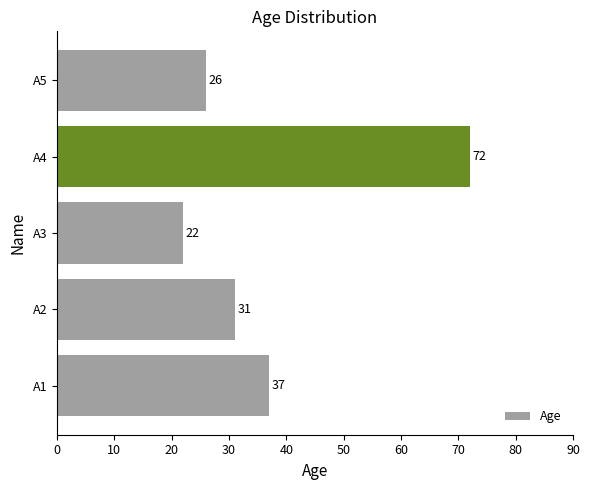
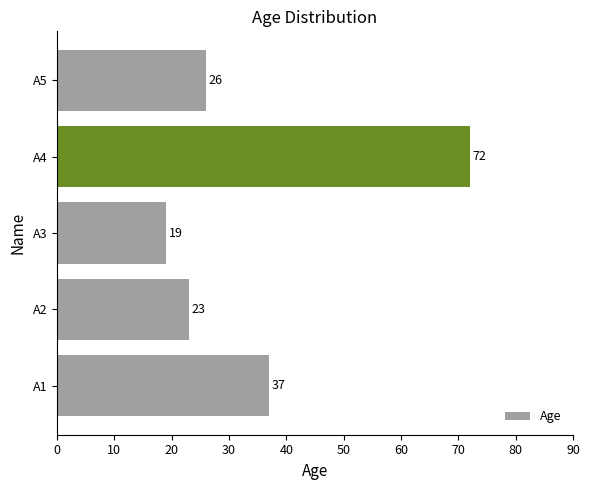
A3: 22 -> 19
A2: 31 -> 23
